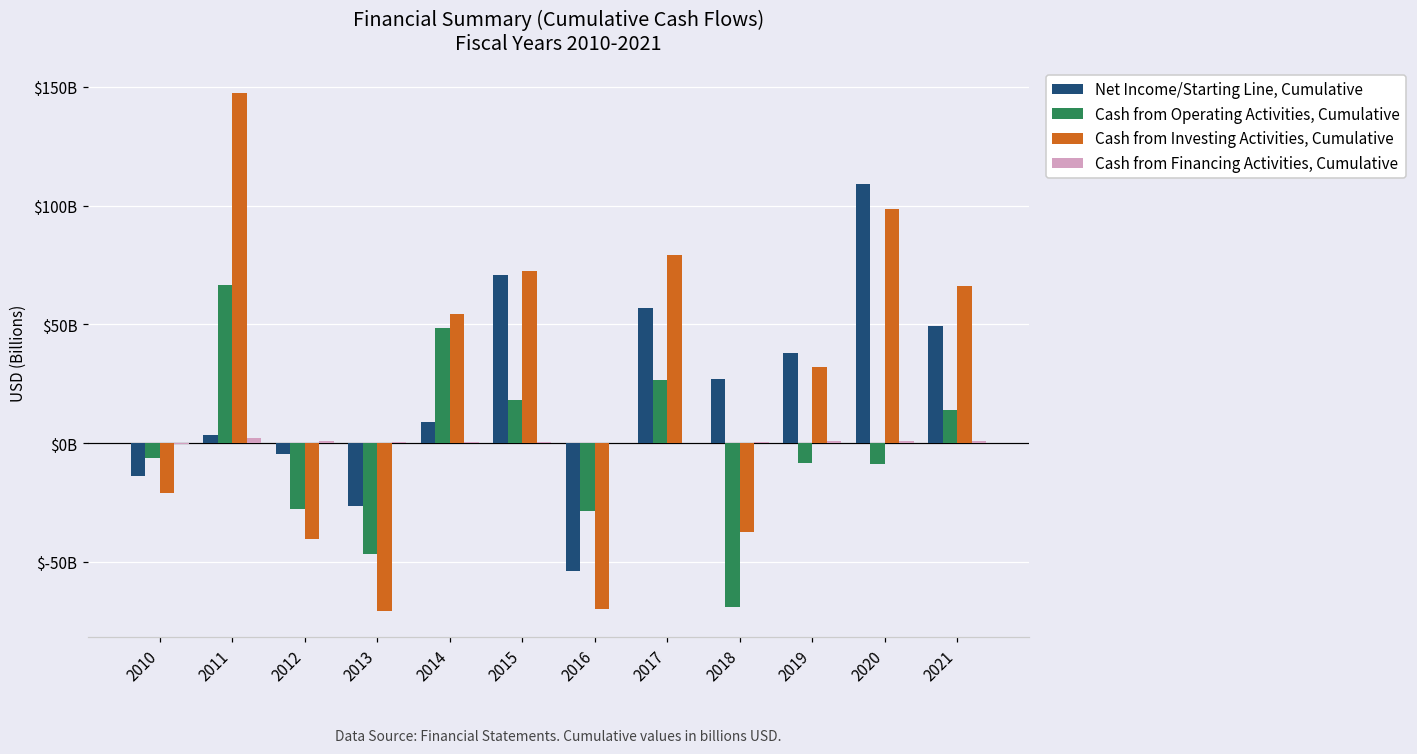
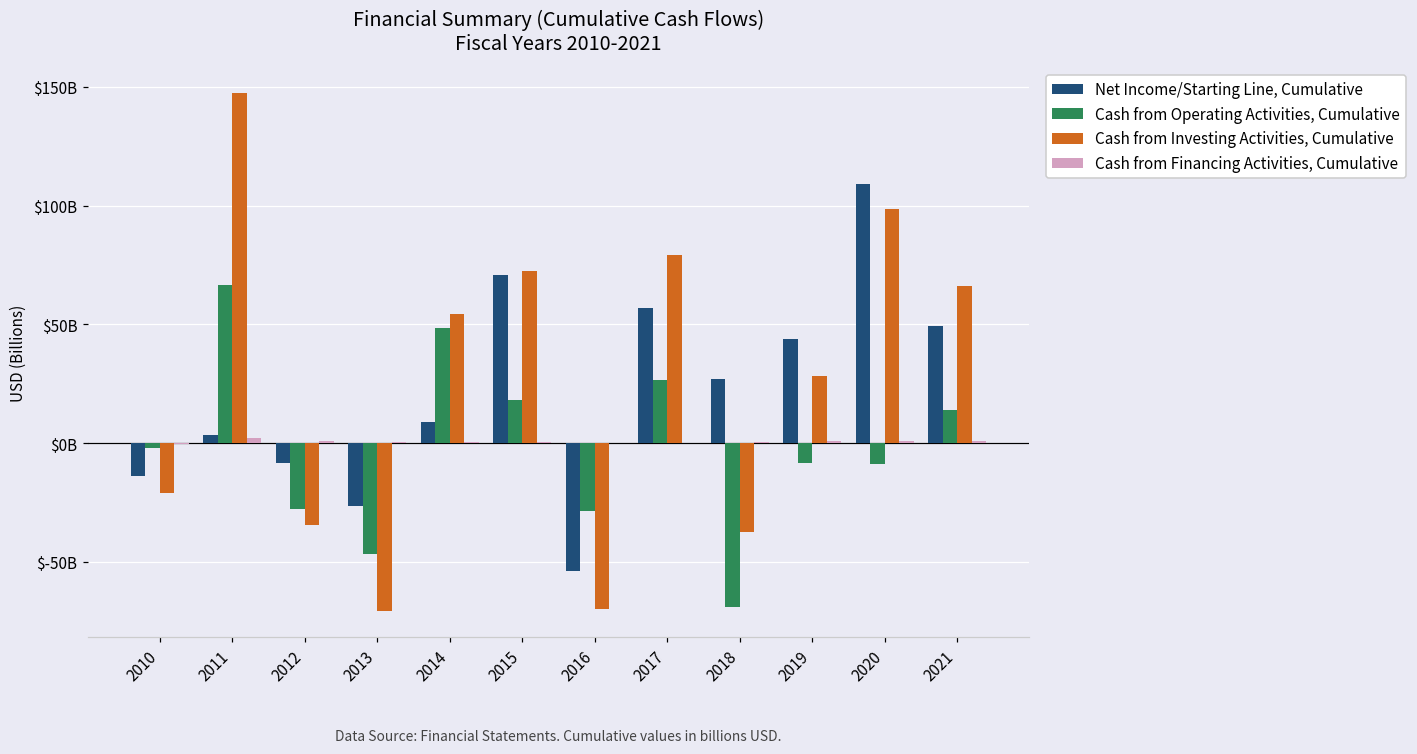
Cash from Operating Activities, Cumulative, 2010: $-6000000000 -> $-2000000000
Net Income/Starting Line, Cumulative, 2012: $-4000000000 -> $-8000000000
Cash from Investing Activities, Cumulative, 2012: $-40000000000 -> $-34000000000
Net Income/Starting Line, Cumulative, 2019: $38000000000 -> $44000000000
Cash from Investing Activities, Cumulative, 2019: $32000000000 -> $28000000000
